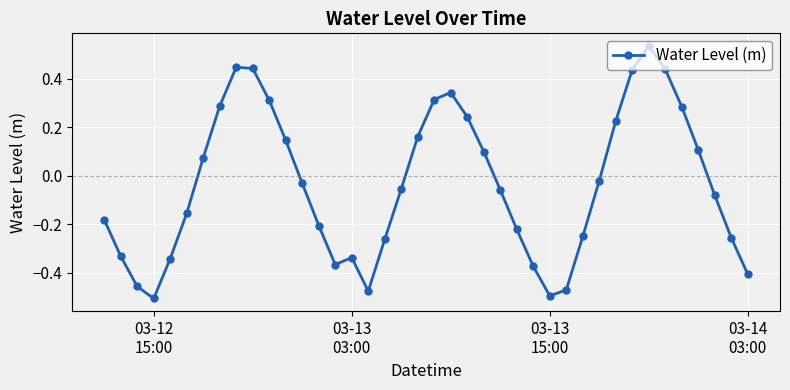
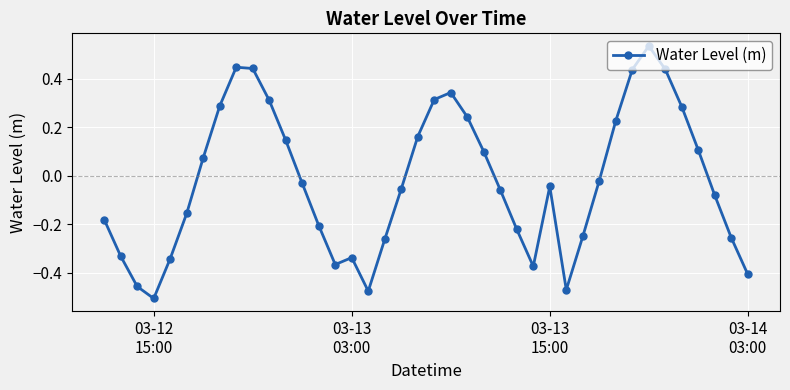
03-13 15:00: -0.50 -> -0.04
